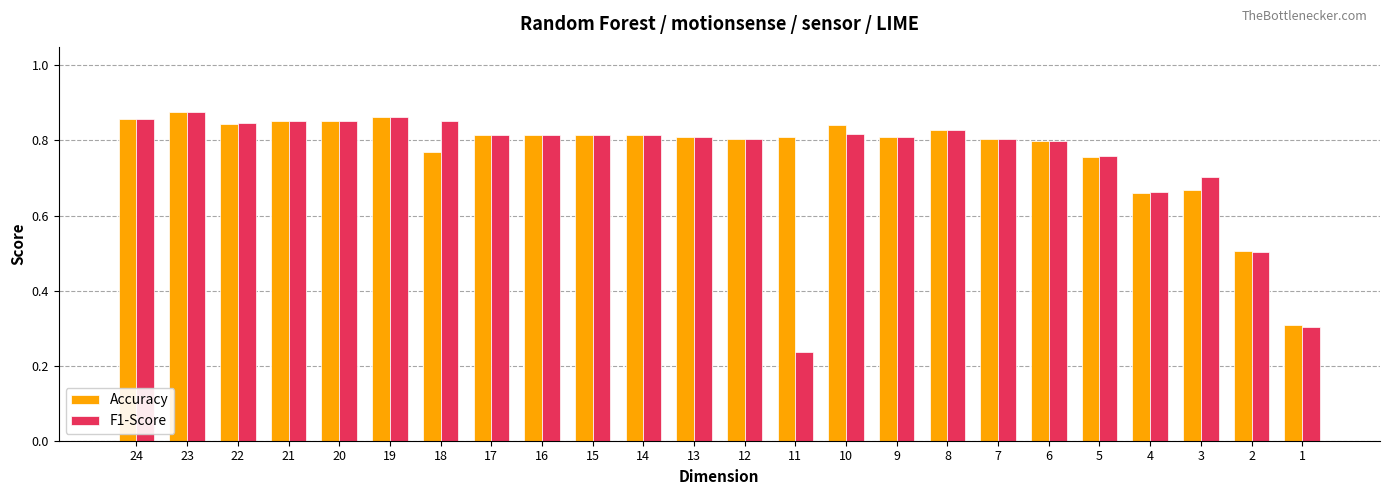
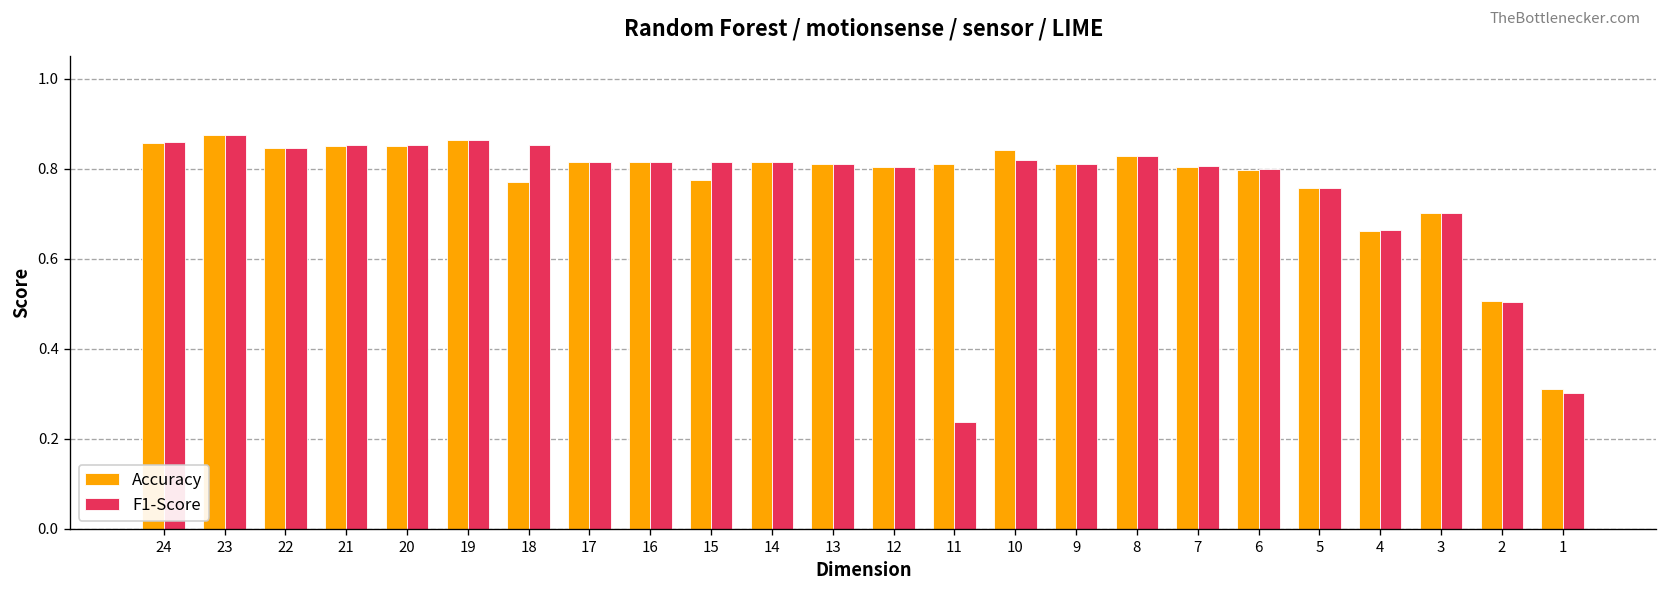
Accuracy, 15: 0.82 -> 0.78
Accuracy, 3: 0.67 -> 0.70
